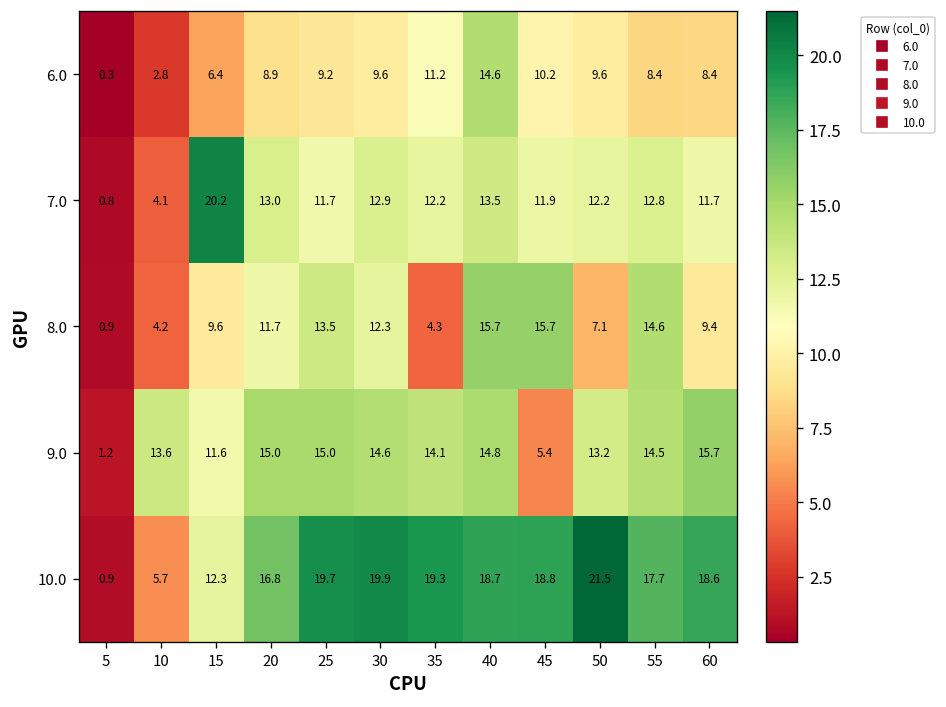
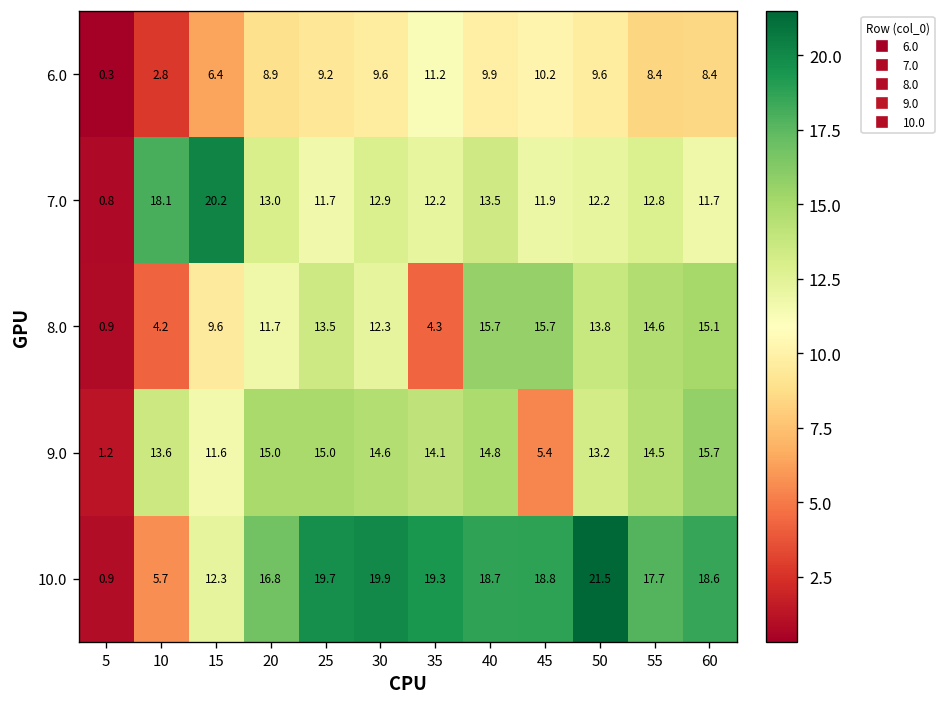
6.0, 40: 14.6 -> 9.9
7.0, 10: 4.1 -> 18.1
8.0, 50: 7.1 -> 13.8
8.0, 60: 9.4 -> 15.1
